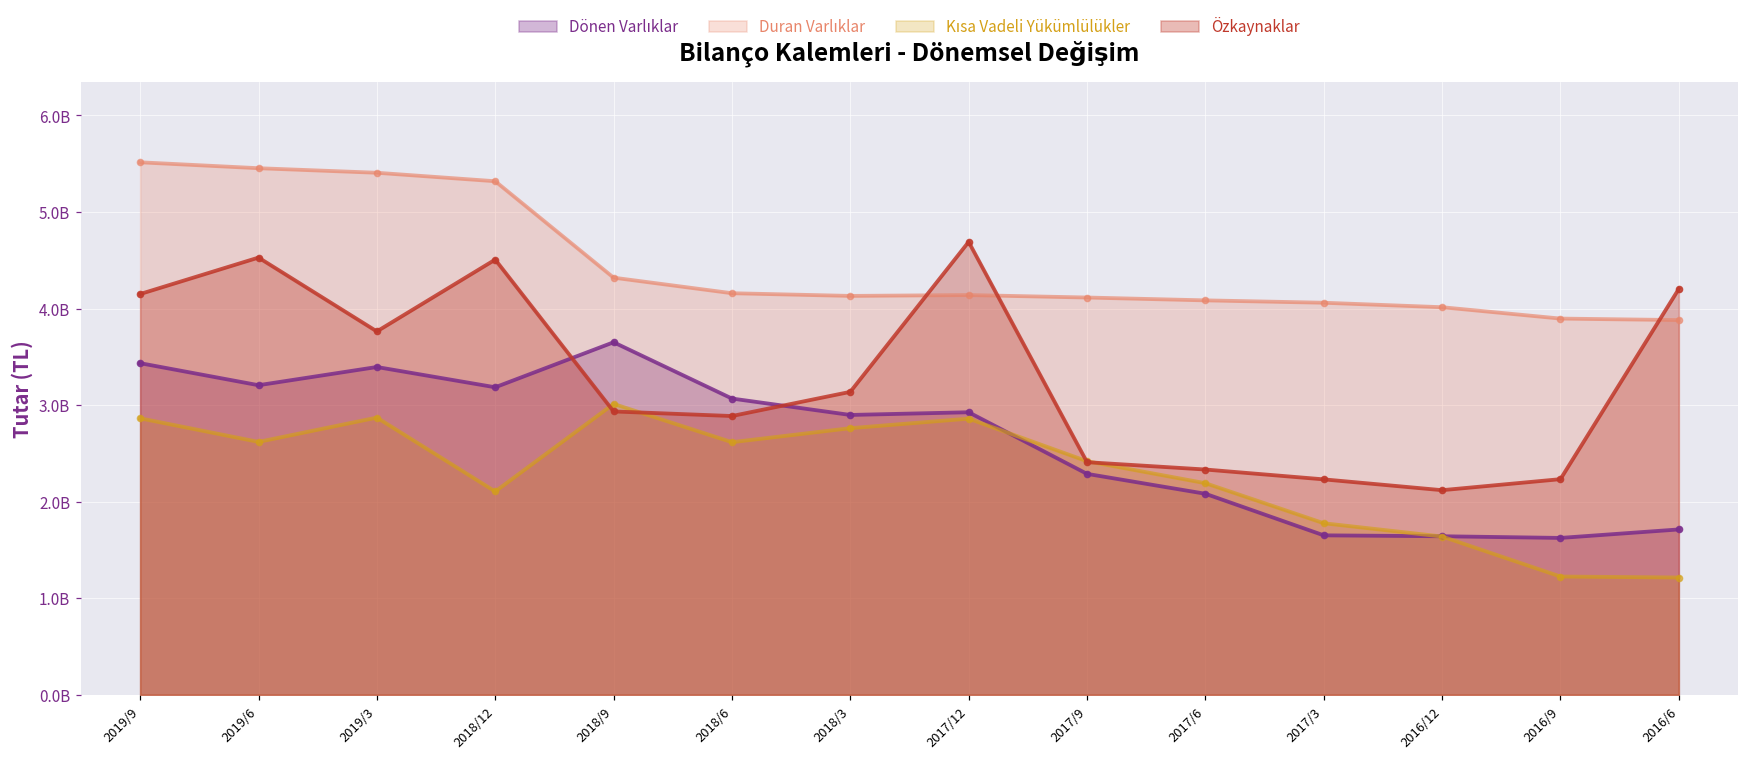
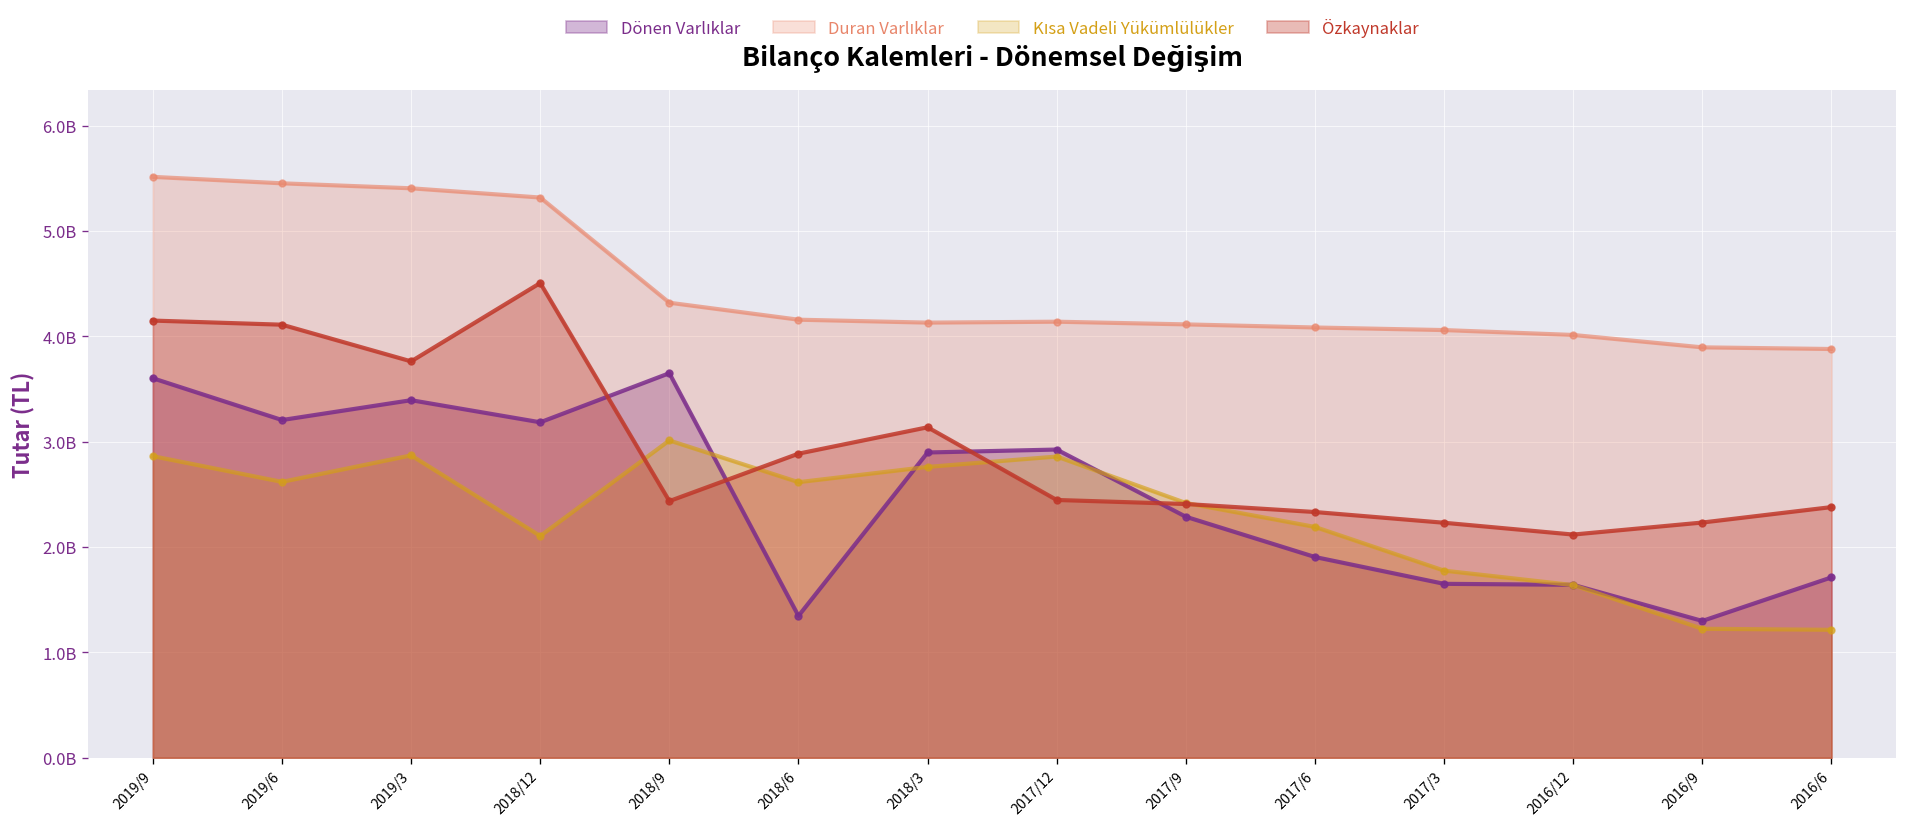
Dönen Varlıklar, 2019/9: 3400000000 -> 3600000000
Özkaynaklar, 2019/6: 4500000000 -> 4100000000
Özkaynaklar, 2018/9: 2900000000 -> 2400000000
Dönen Varlıklar, 2018/6: 3100000000 -> 1300000000
Özkaynaklar, 2017/12: 4700000000 -> 2400000000
Dönen Varlıklar, 2017/6: 2100000000 -> 1900000000
Dönen Varlıklar, 2016/9: 1600000000 -> 1300000000
Özkaynaklar, 2016/6: 4200000000 -> 2400000000
